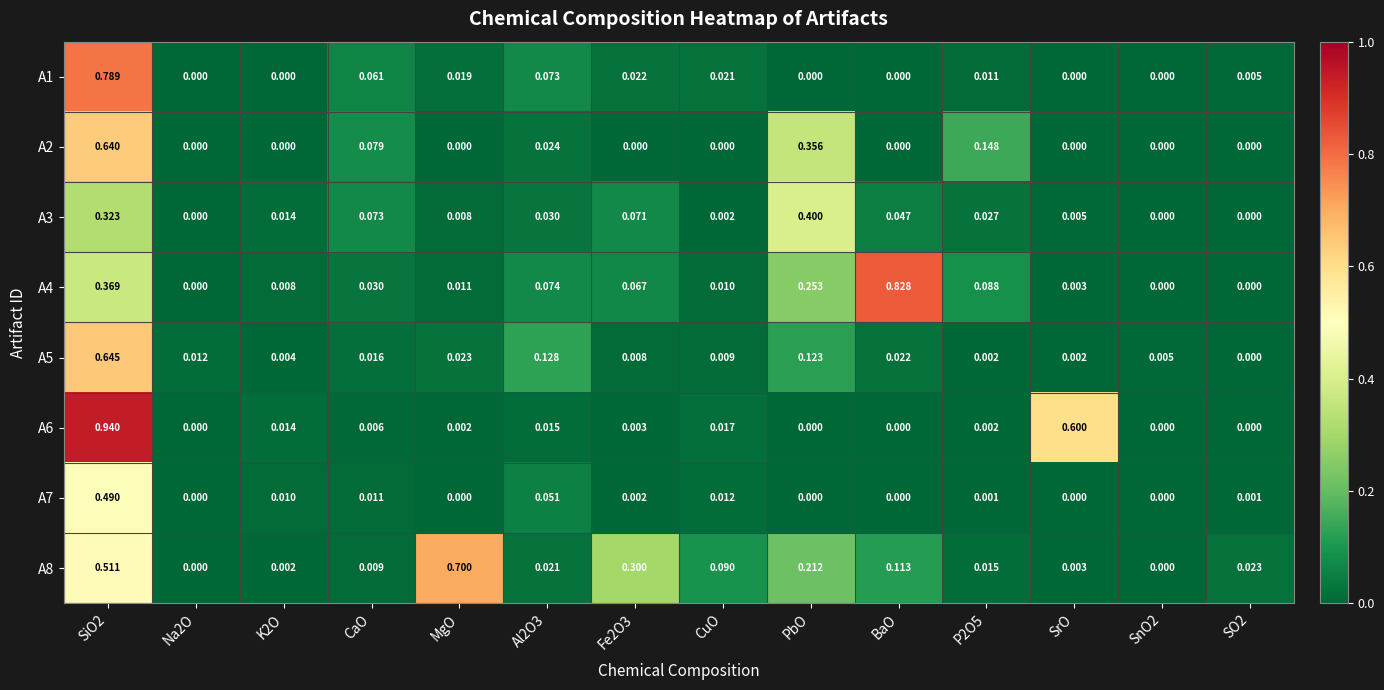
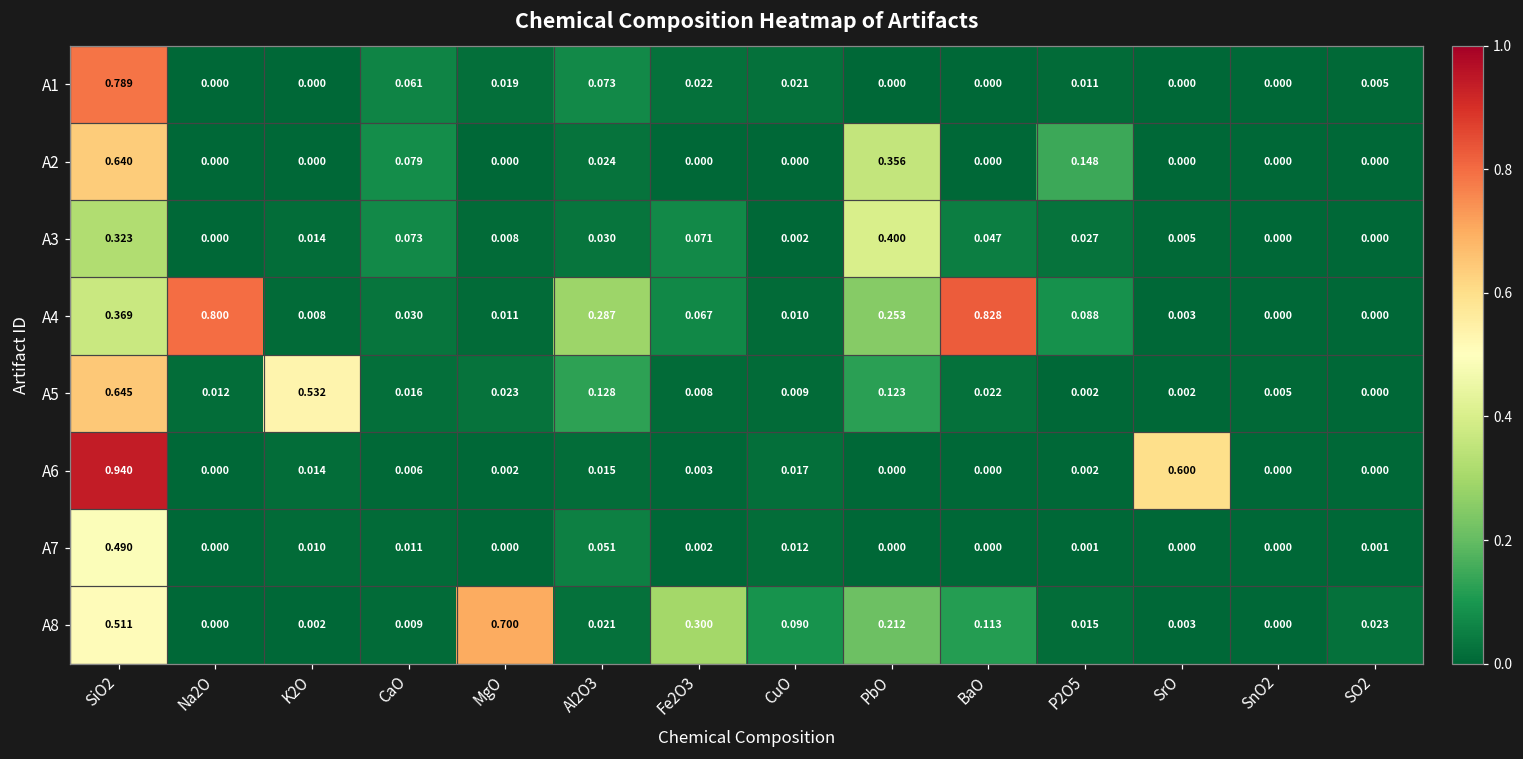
A4, Na2O: 0.000 -> 0.800
A4, Al2O3: 0.074 -> 0.287
A5, K2O: 0.004 -> 0.532
